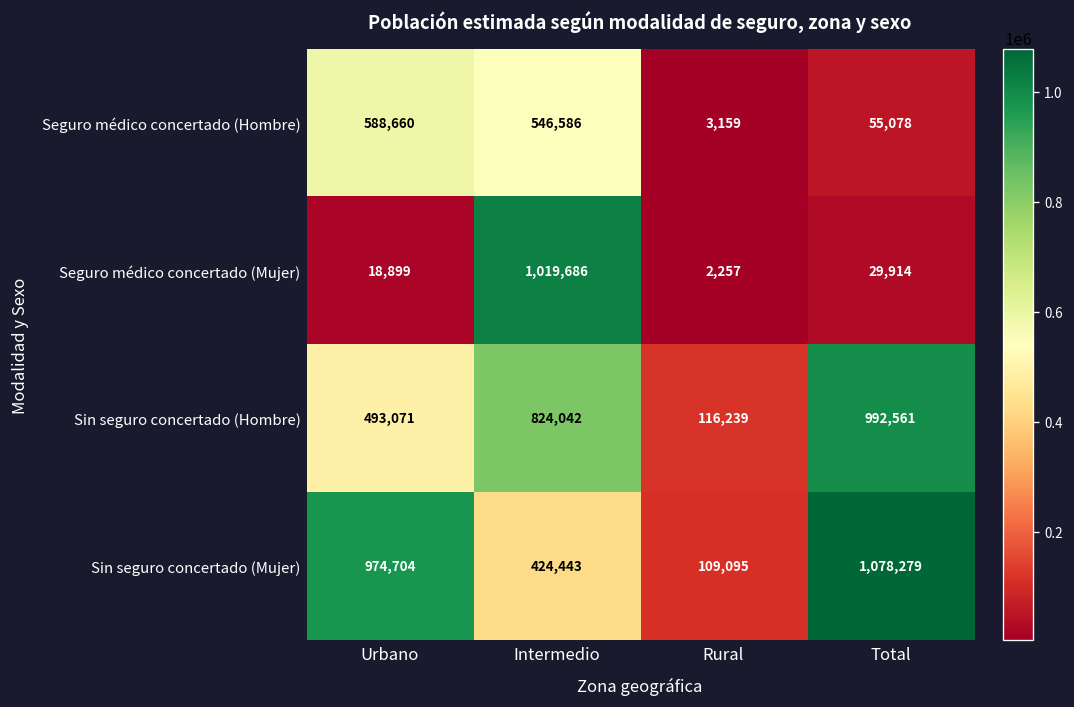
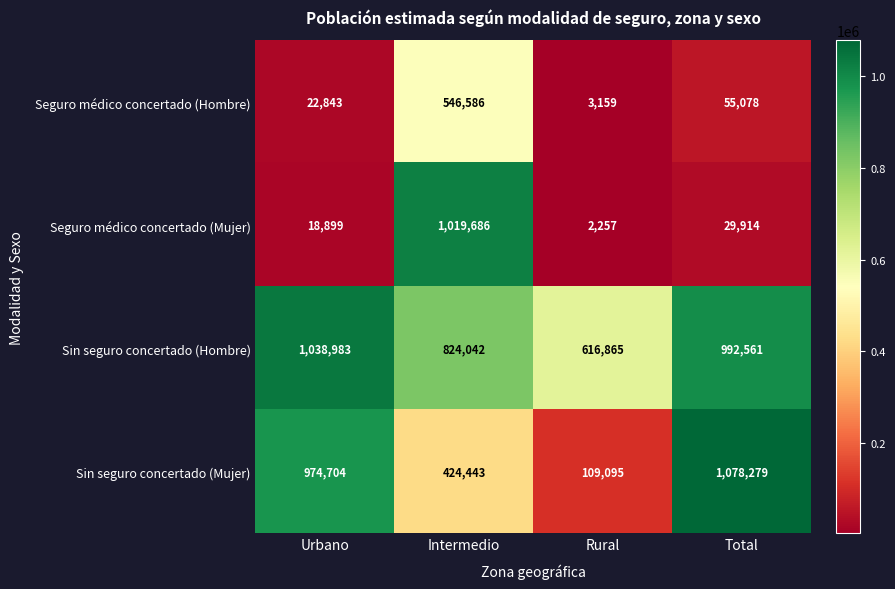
Seguro médico concertado (Hombre), Urbano: 588,660 -> 22,843
Sin seguro concertado (Hombre), Urbano: 493,071 -> 1,038,983
Sin seguro concertado (Hombre), Rural: 116,239 -> 616,865
